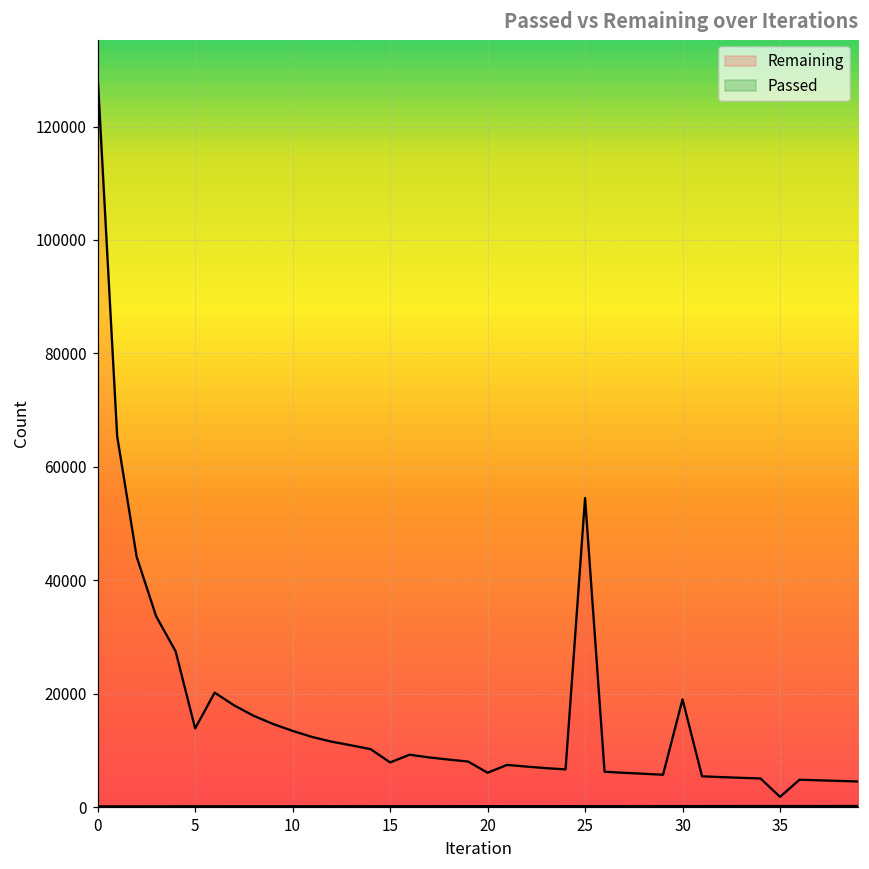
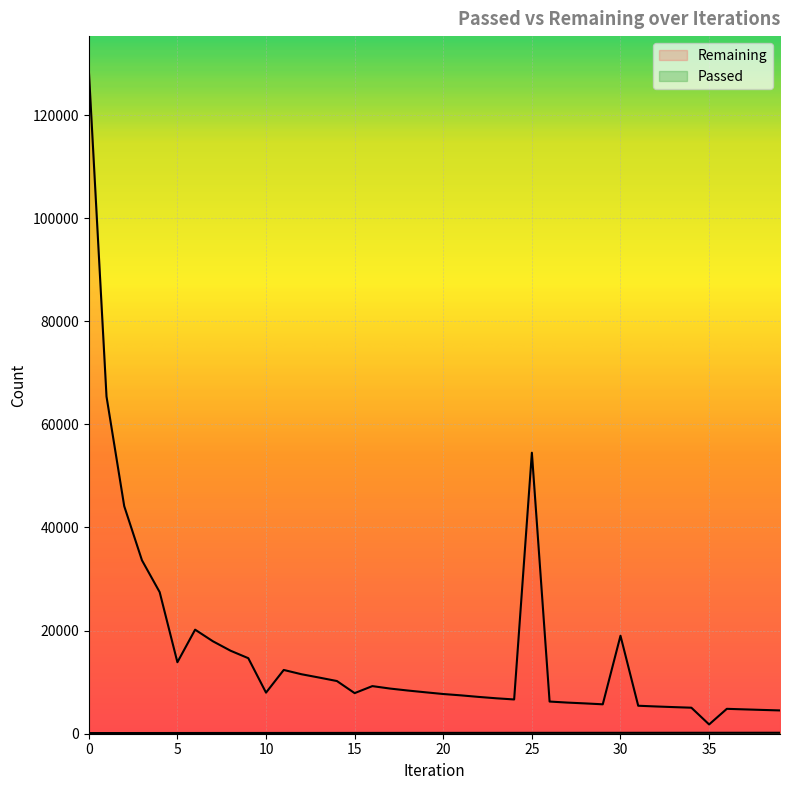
Remaining, 10: 13000 -> 8000
Remaining, 20: 6000 -> 8000
